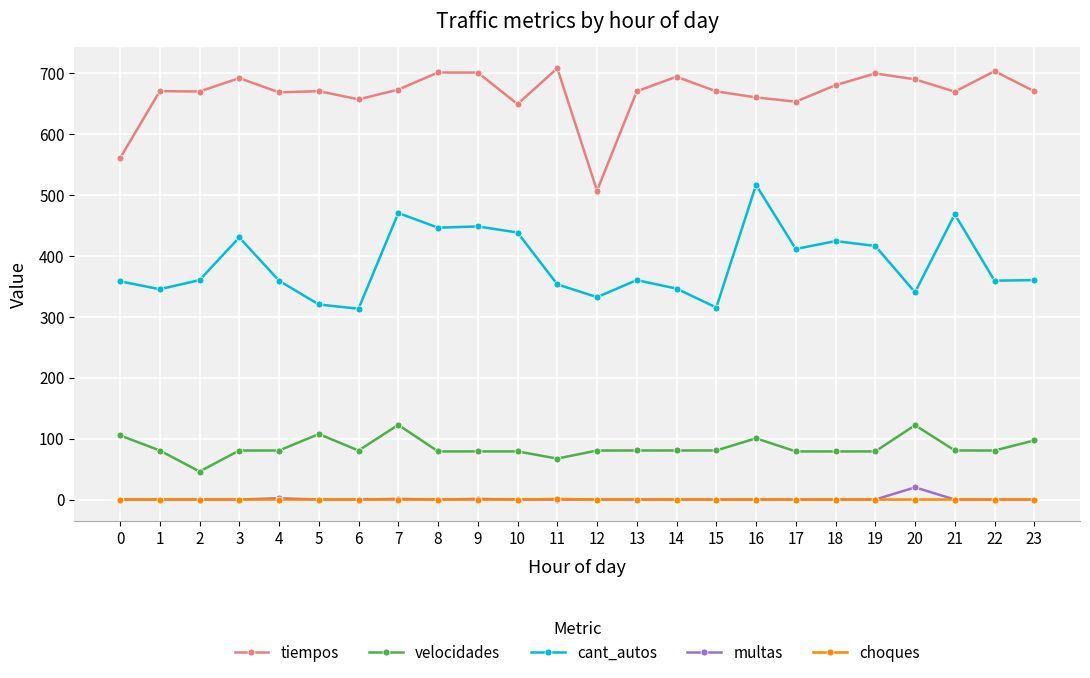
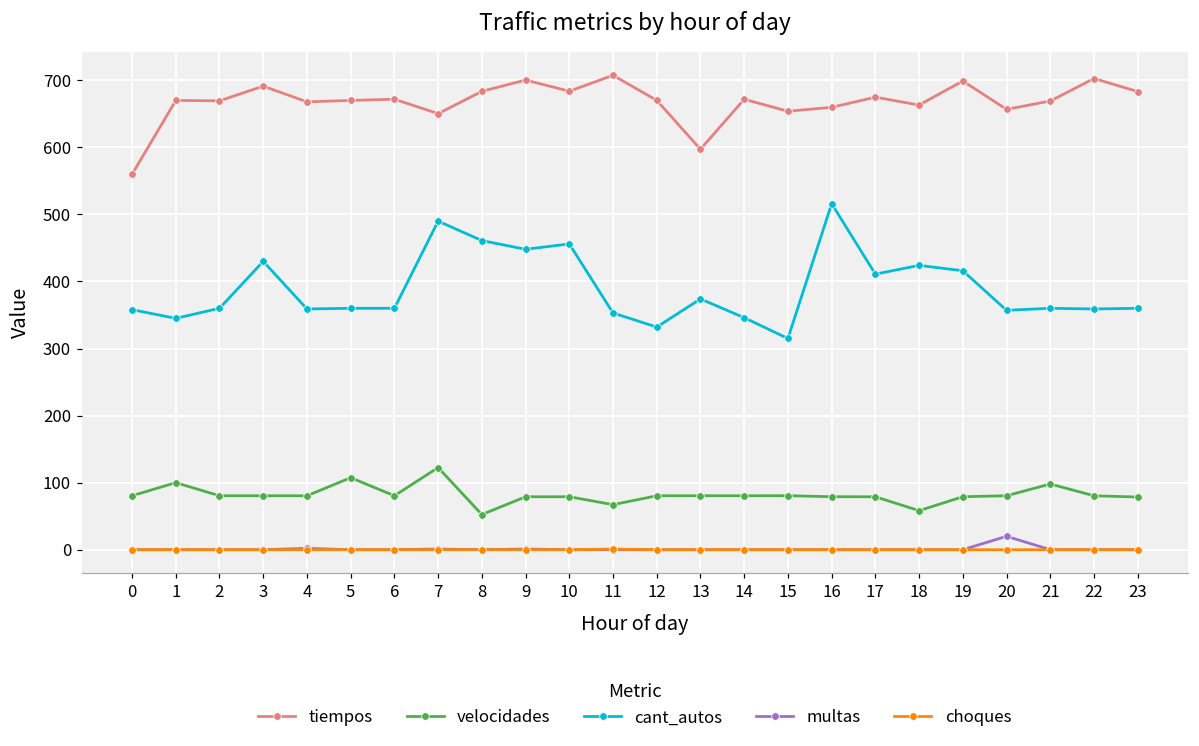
velocidades, 0: 110 -> 80
velocidades, 1: 80 -> 100
velocidades, 2: 50 -> 80
cant_autos, 5: 320 -> 360
tiempos, 6: 660 -> 670
cant_autos, 6: 310 -> 360
tiempos, 7: 670 -> 650
cant_autos, 7: 470 -> 490
tiempos, 8: 700 -> 680
velocidades, 8: 80 -> 50
cant_autos, 8: 450 -> 460
tiempos, 10: 650 -> 680
cant_autos, 10: 440 -> 460
tiempos, 12: 510 -> 670
tiempos, 13: 670 -> 600
cant_autos, 13: 360 -> 370
tiempos, 14: 690 -> 670
tiempos, 15: 670 -> 650
velocidades, 16: 100 -> 80
tiempos, 17: 650 -> 670
tiempos, 18: 680 -> 660
velocidades, 18: 80 -> 60
tiempos, 20: 690 -> 660
velocidades, 20: 120 -> 80
cant_autos, 20: 340 -> 360
velocidades, 21: 80 -> 100
cant_autos, 21: 470 -> 360
tiempos, 23: 670 -> 680
velocidades, 23: 100 -> 80
